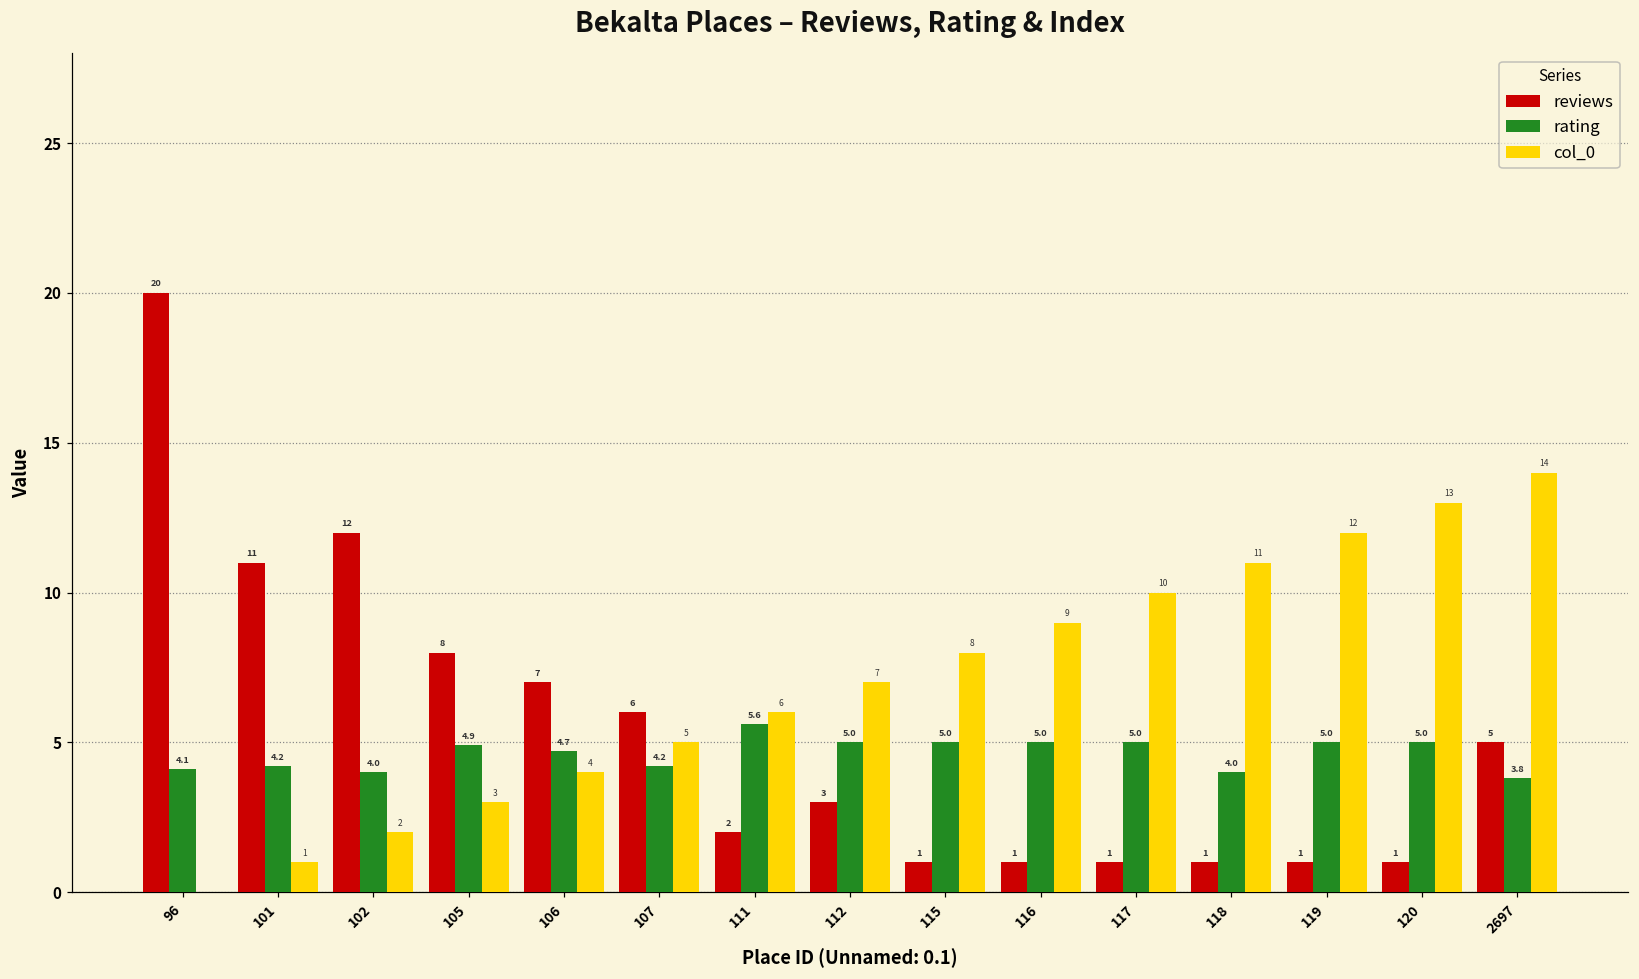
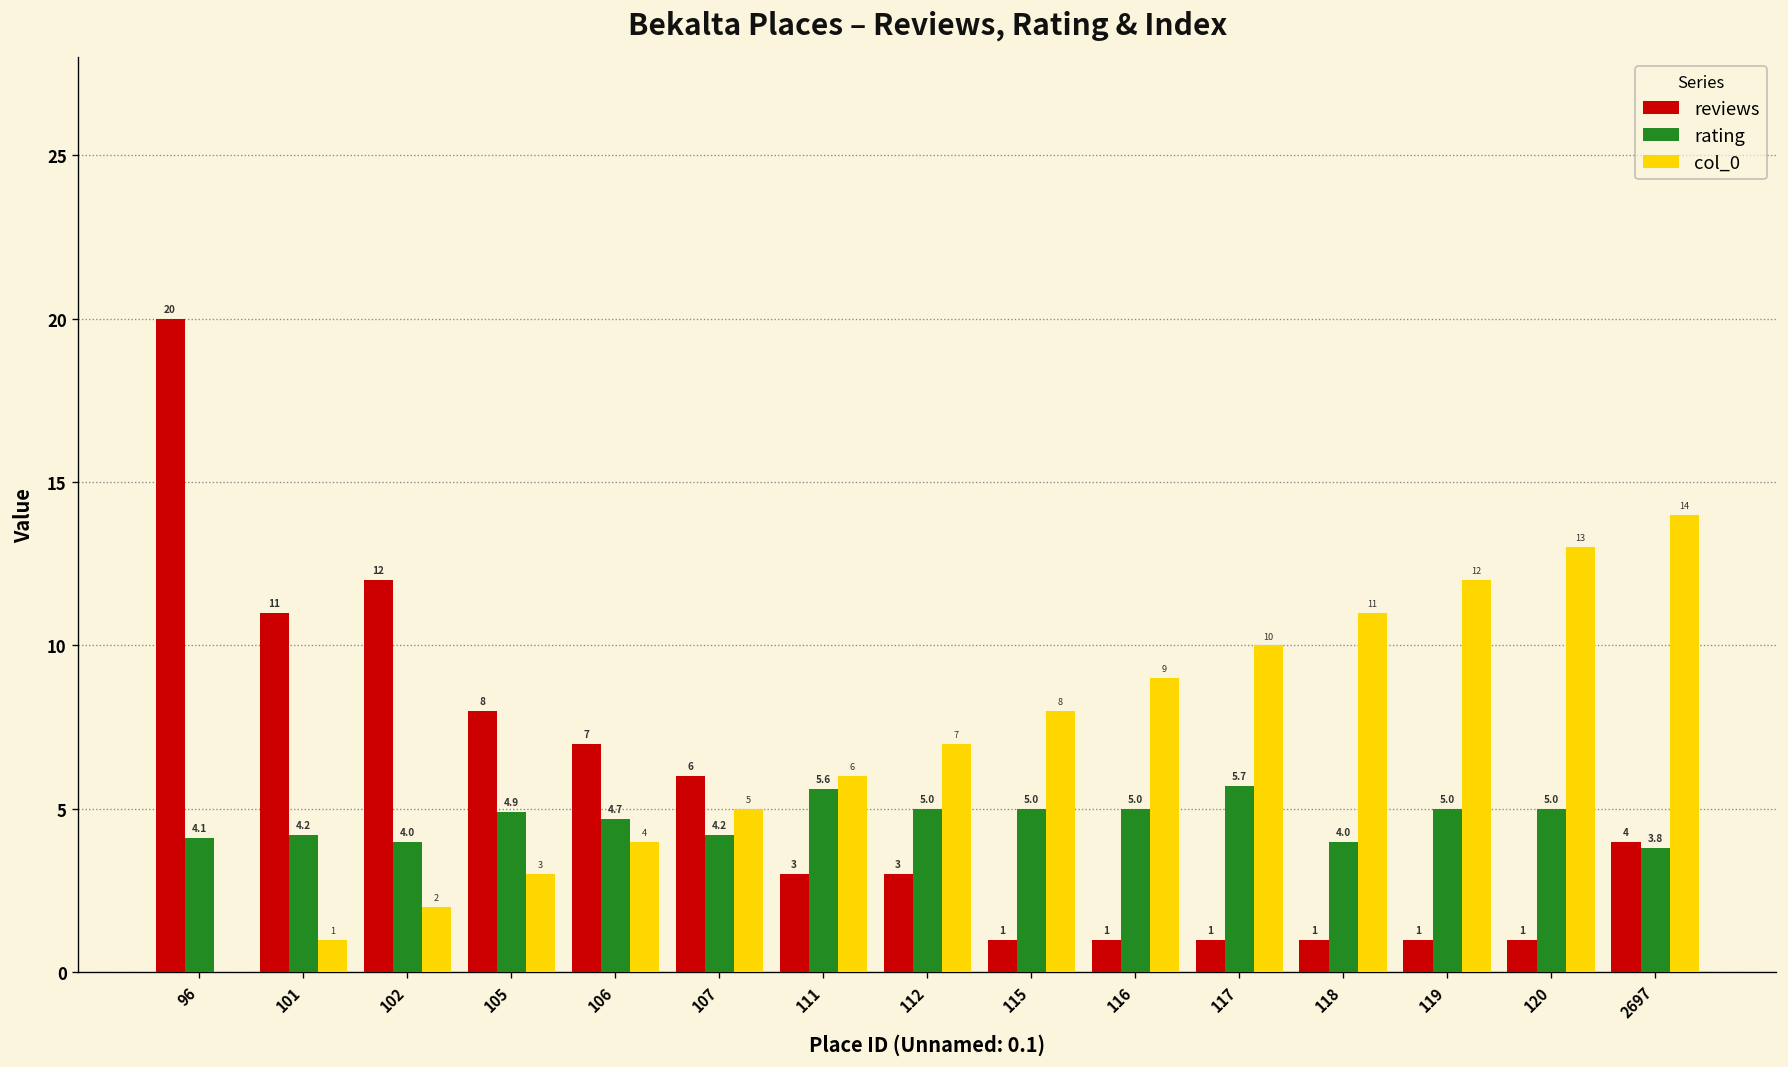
reviews, 111: 2 -> 3
rating, 117: 5.0 -> 5.7
reviews, 2697: 5 -> 4
